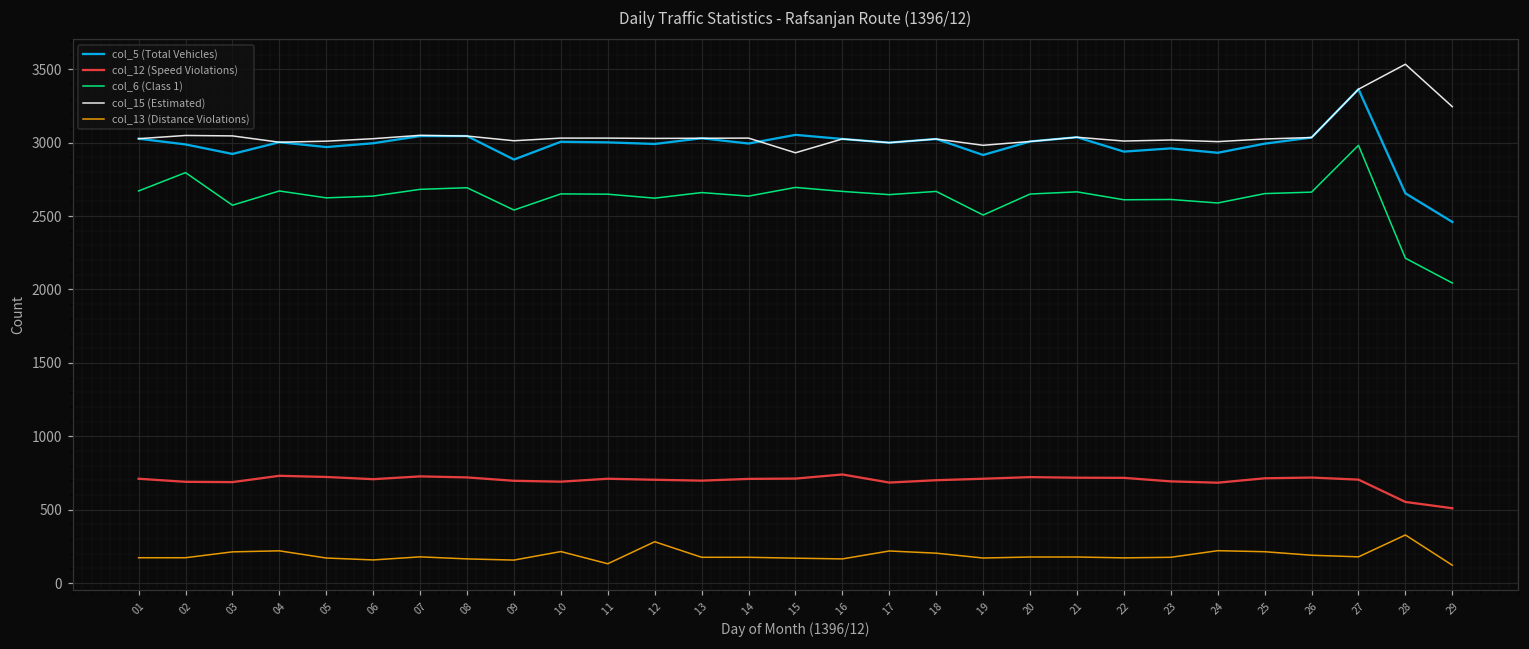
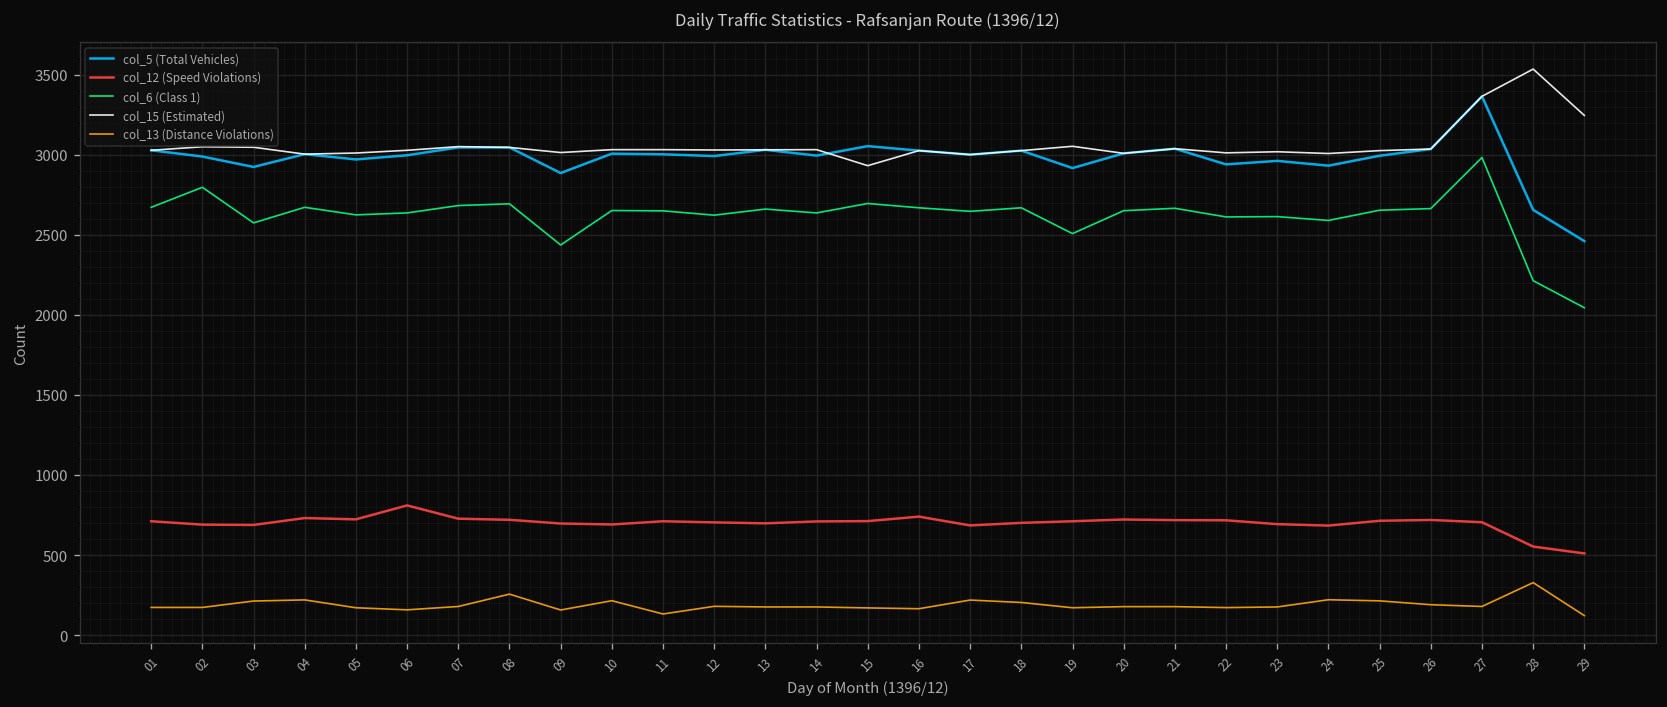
col_12 (Speed Violations), 06: 710 -> 810
col_13 (Distance Violations), 08: 170 -> 260
col_6 (Class 1), 09: 2540 -> 2440
col_13 (Distance Violations), 12: 280 -> 180
col_15 (Estimated), 19: 2980 -> 3050
